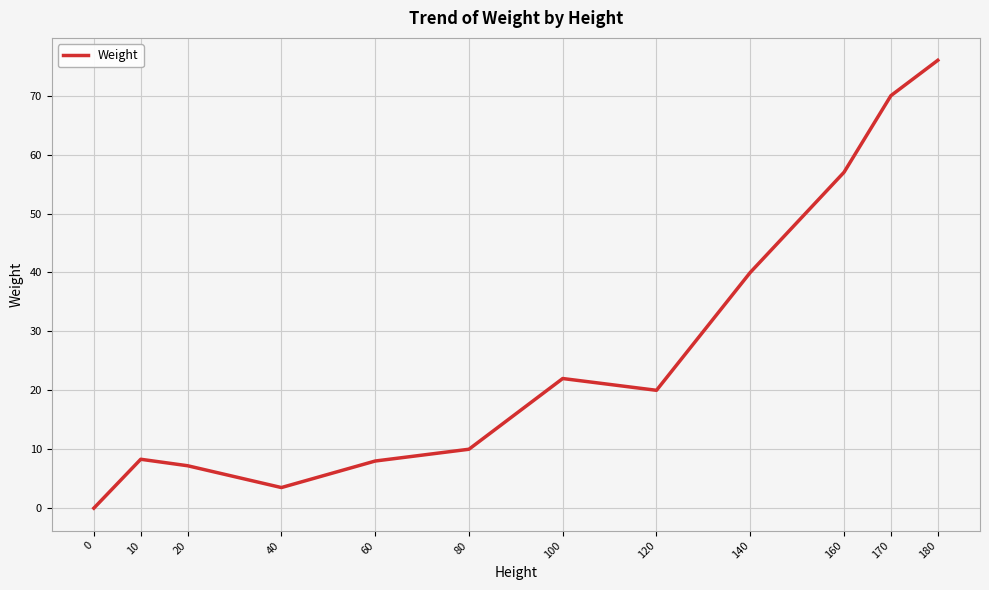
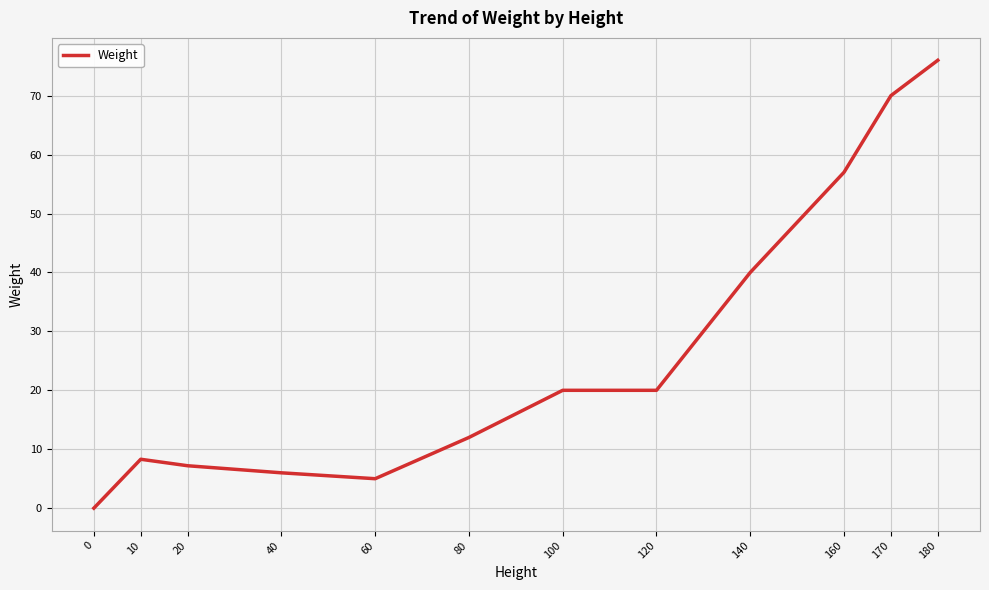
40: 4 -> 6
60: 8 -> 5
80: 10 -> 12
100: 22 -> 20
